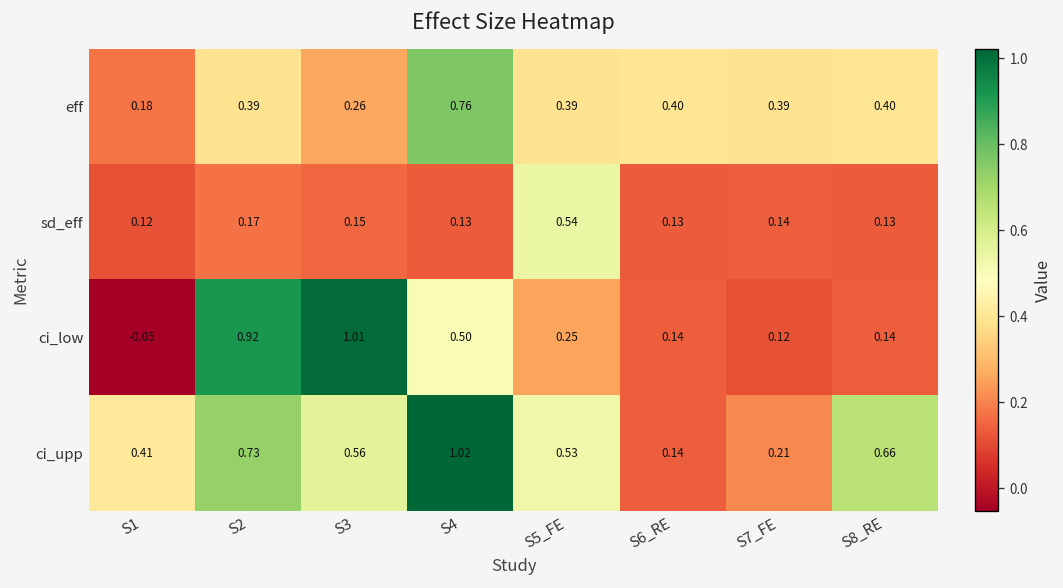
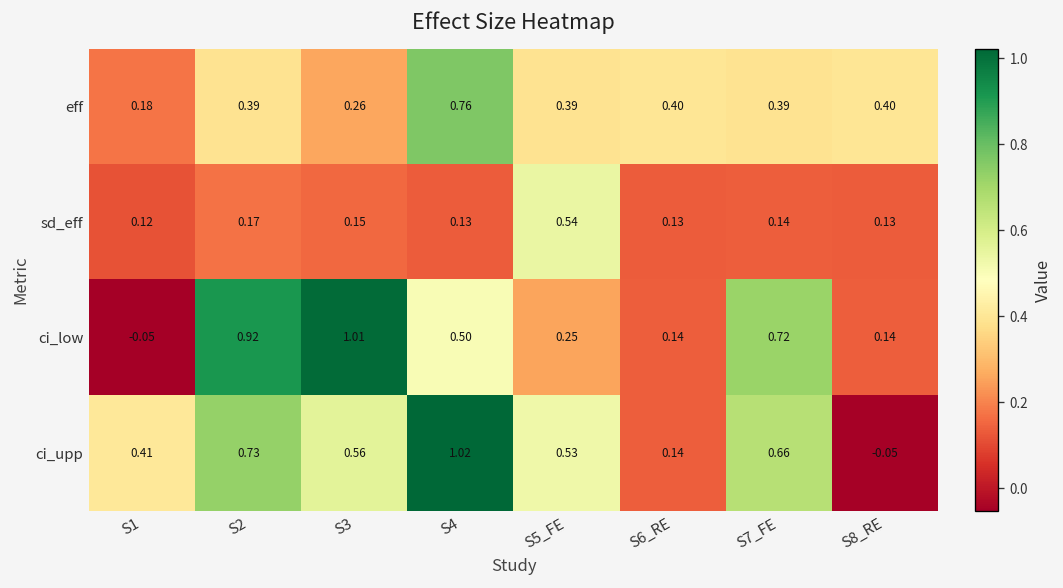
ci_low, S7_FE: 0.12 -> 0.72
ci_upp, S7_FE: 0.21 -> 0.66
ci_upp, S8_RE: 0.66 -> -0.05
